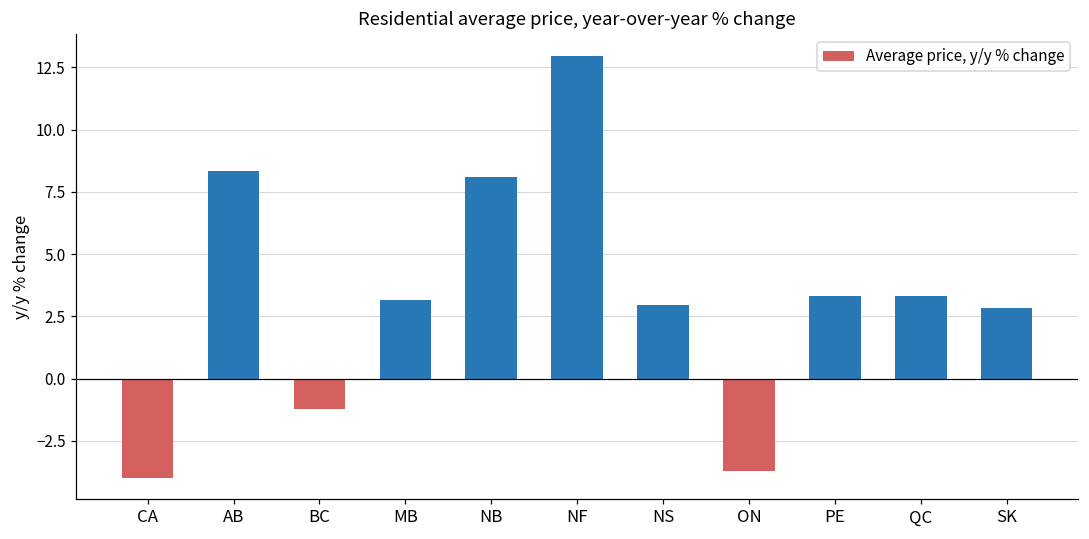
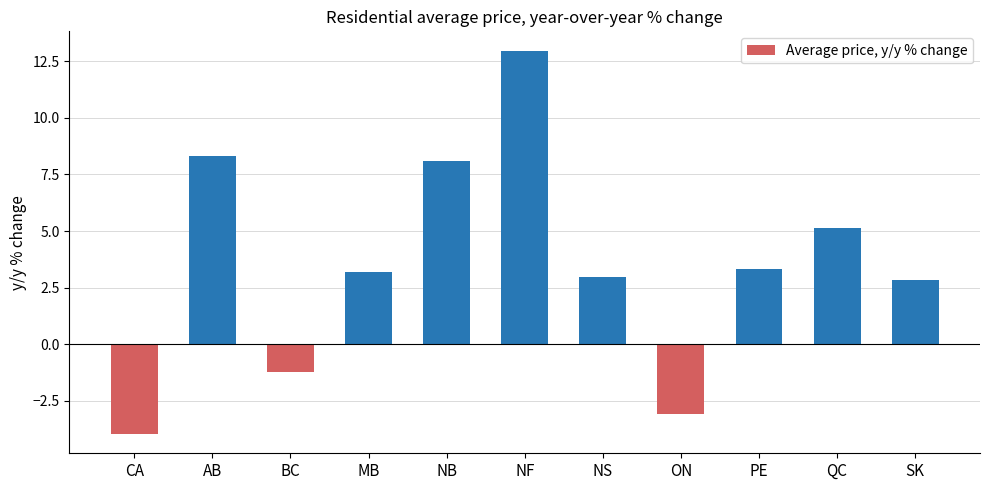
ON: -3.7 -> -3.1
QC: 3.3 -> 5.1
